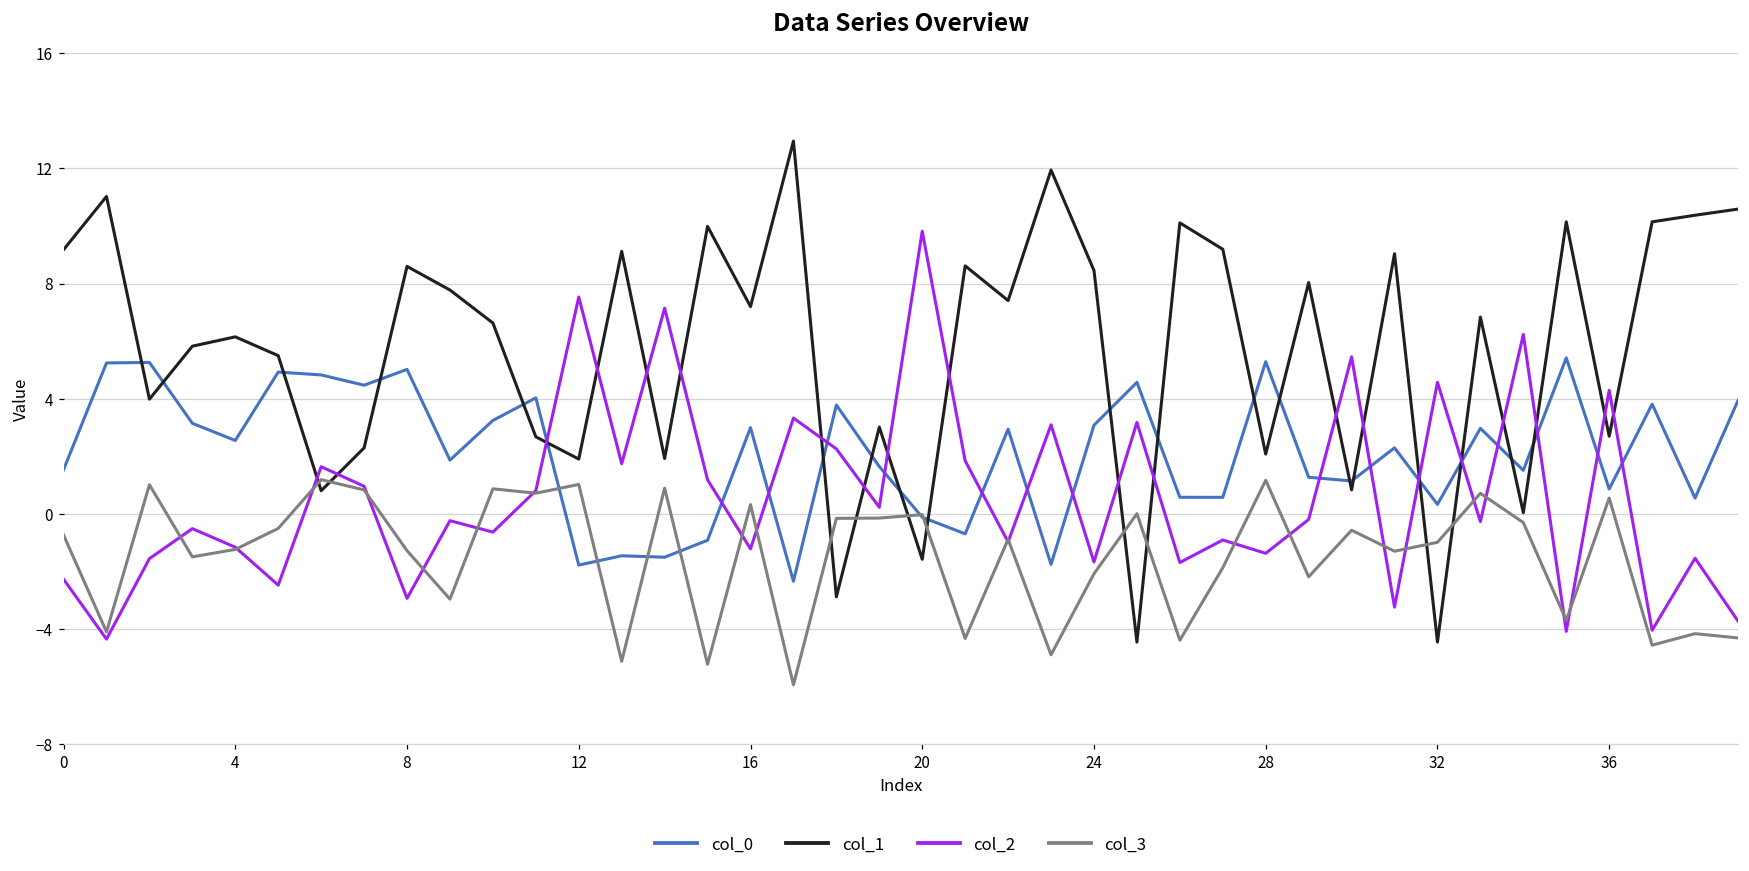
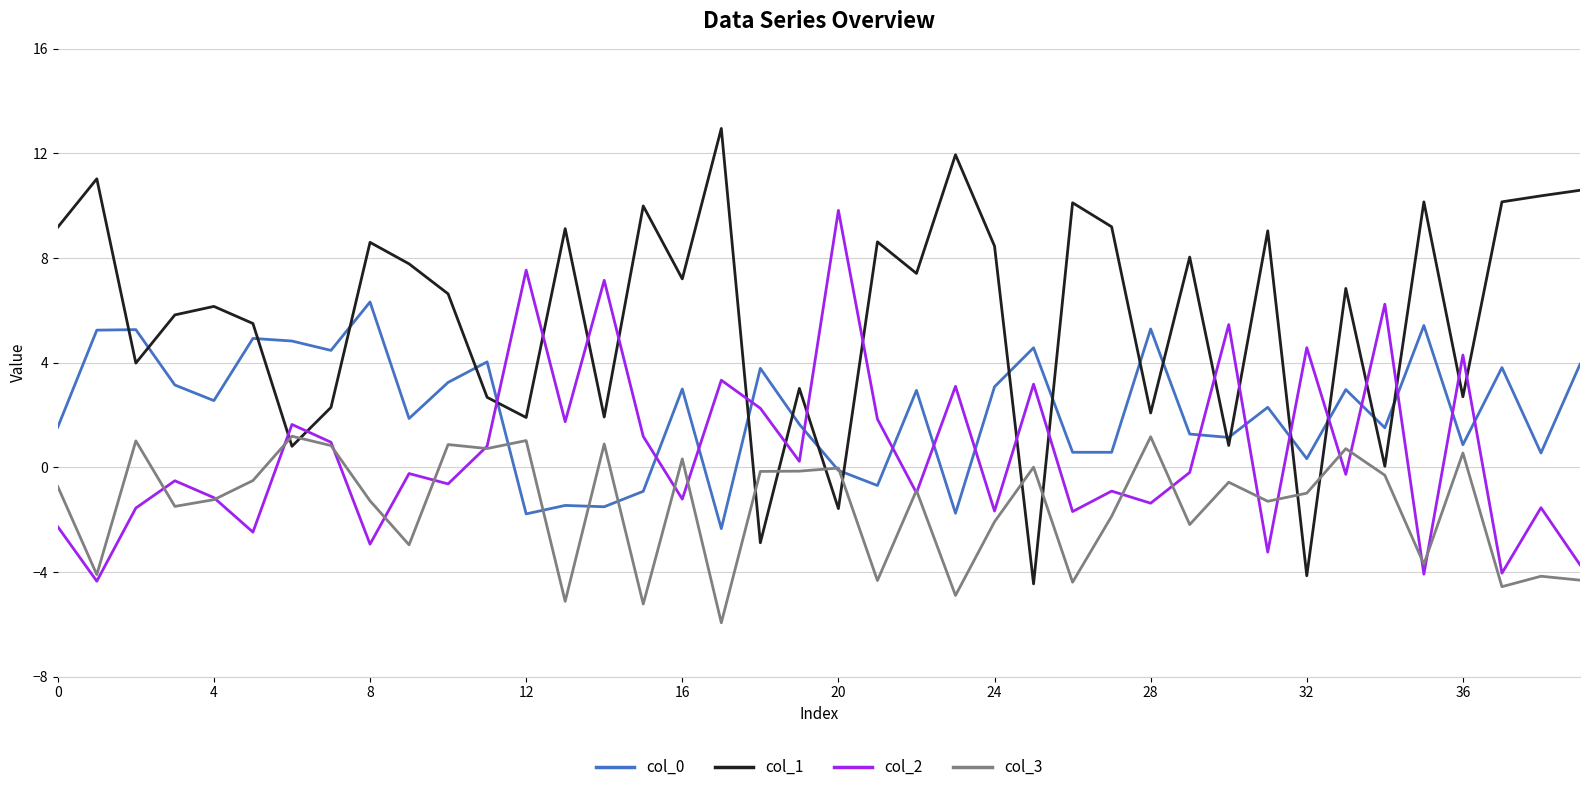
col_0, 8: 5.0 -> 6.3
col_1, 32: -4.5 -> -4.1
